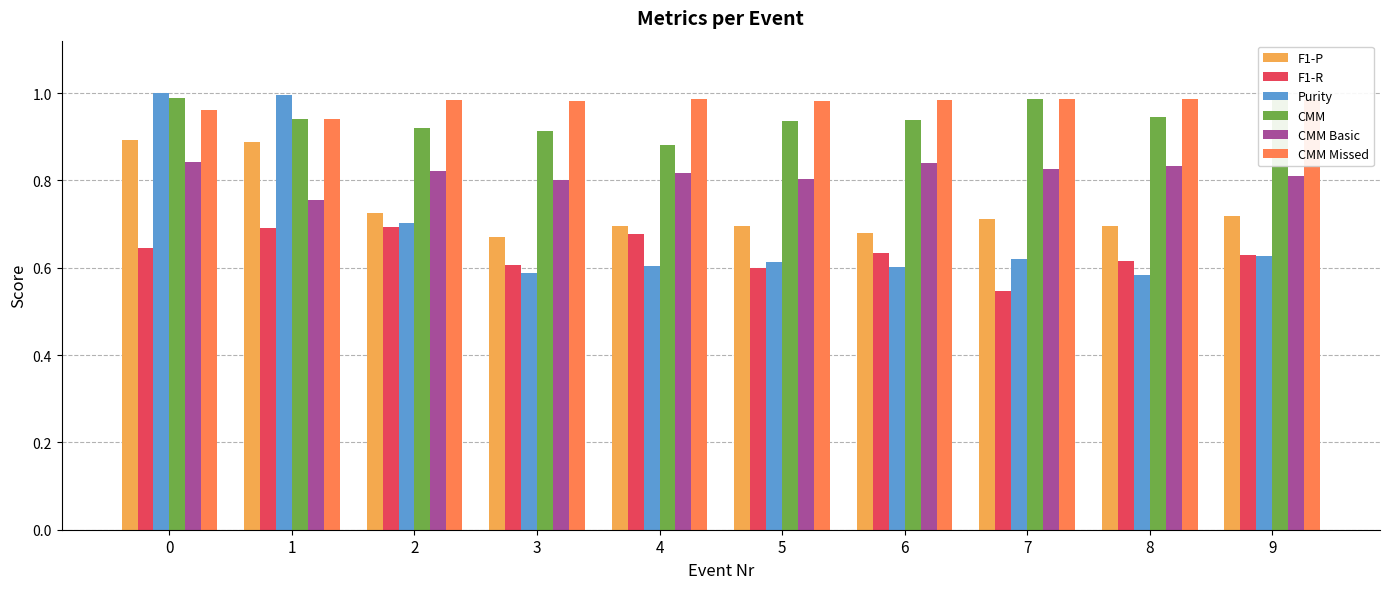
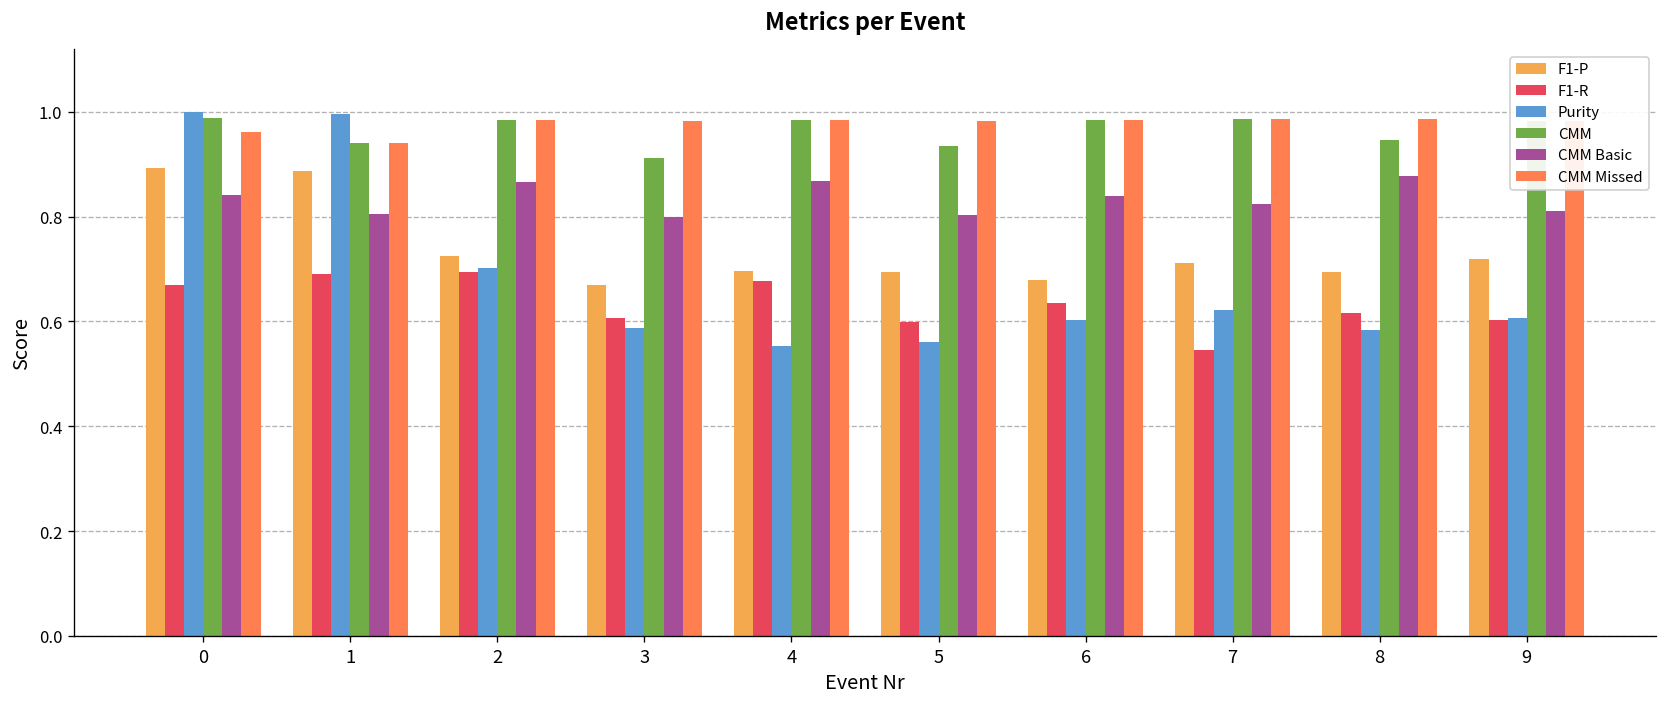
F1-R, 0: 0.65 -> 0.67
CMM Basic, 1: 0.76 -> 0.81
CMM, 2: 0.92 -> 0.98
CMM Basic, 2: 0.82 -> 0.87
Purity, 4: 0.60 -> 0.55
CMM, 4: 0.88 -> 0.99
CMM Basic, 4: 0.82 -> 0.87
Purity, 5: 0.61 -> 0.56
CMM, 6: 0.94 -> 0.98
CMM Basic, 8: 0.83 -> 0.88
F1-R, 9: 0.63 -> 0.60
Purity, 9: 0.63 -> 0.61
